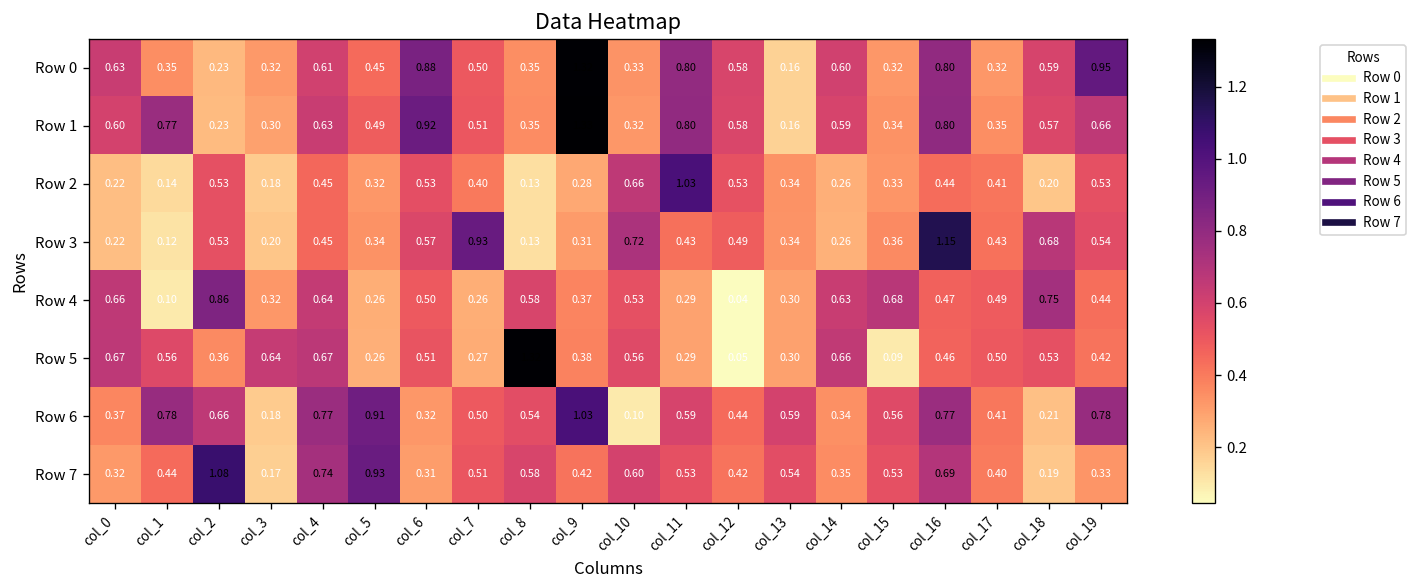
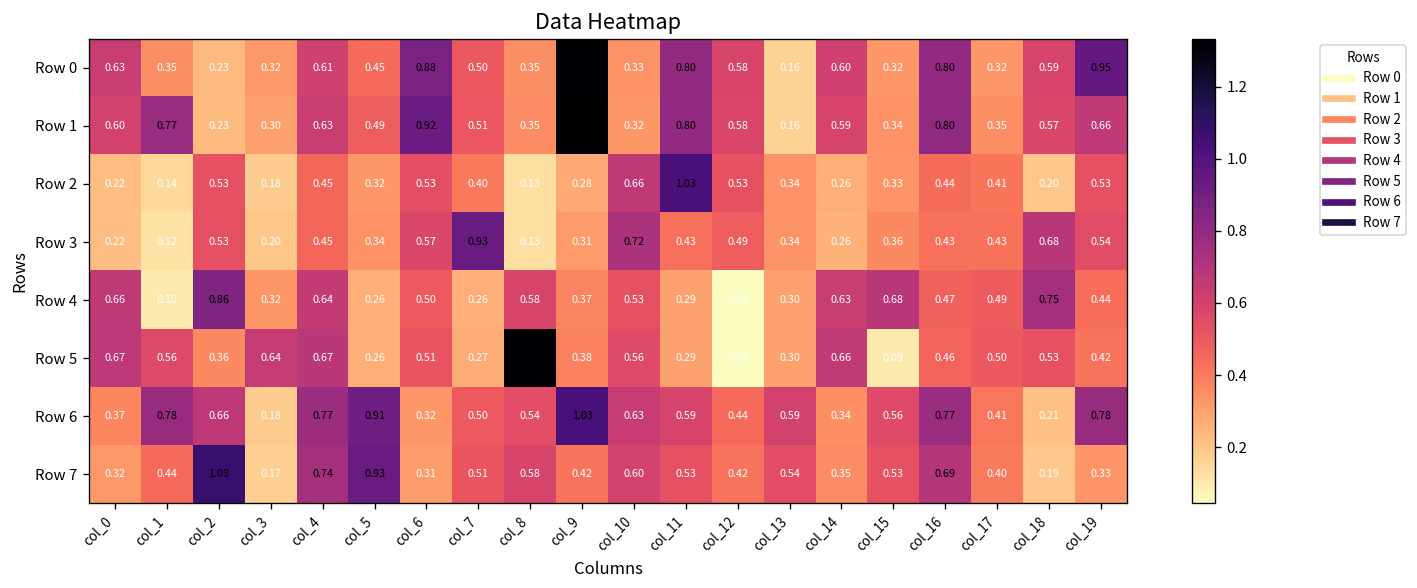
Row 3, col_16: 1.15 -> 0.43
Row 6, col_10: 0.10 -> 0.63
